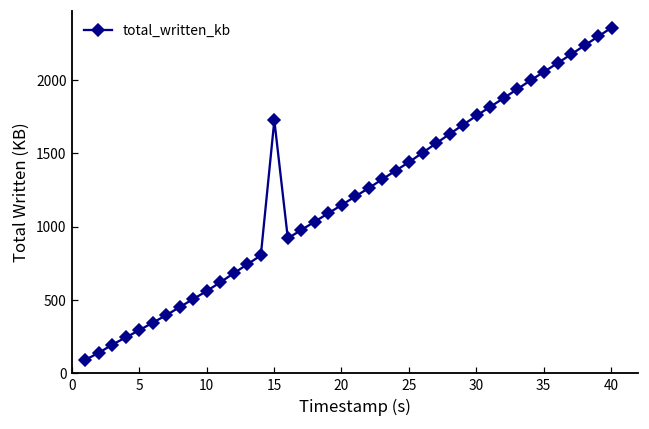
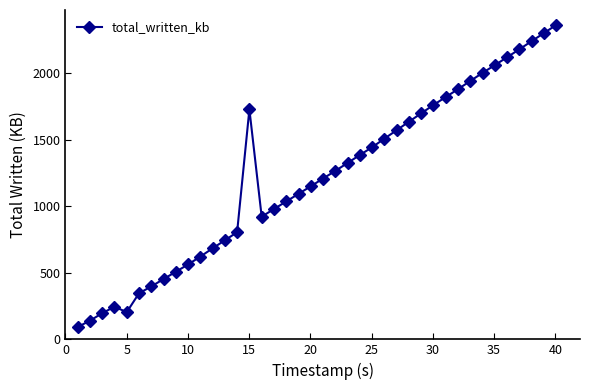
5: 290 -> 200
